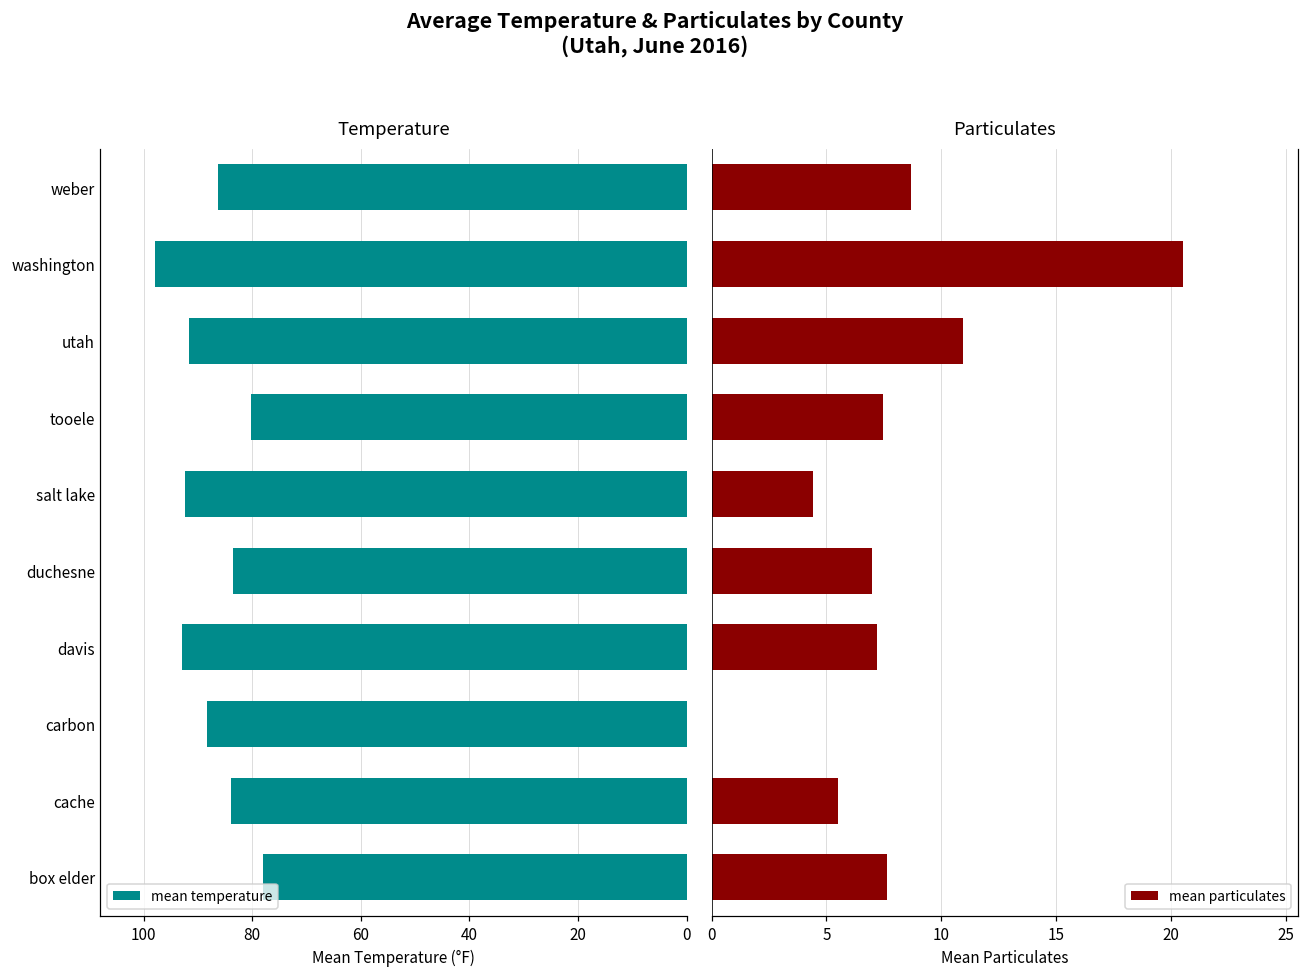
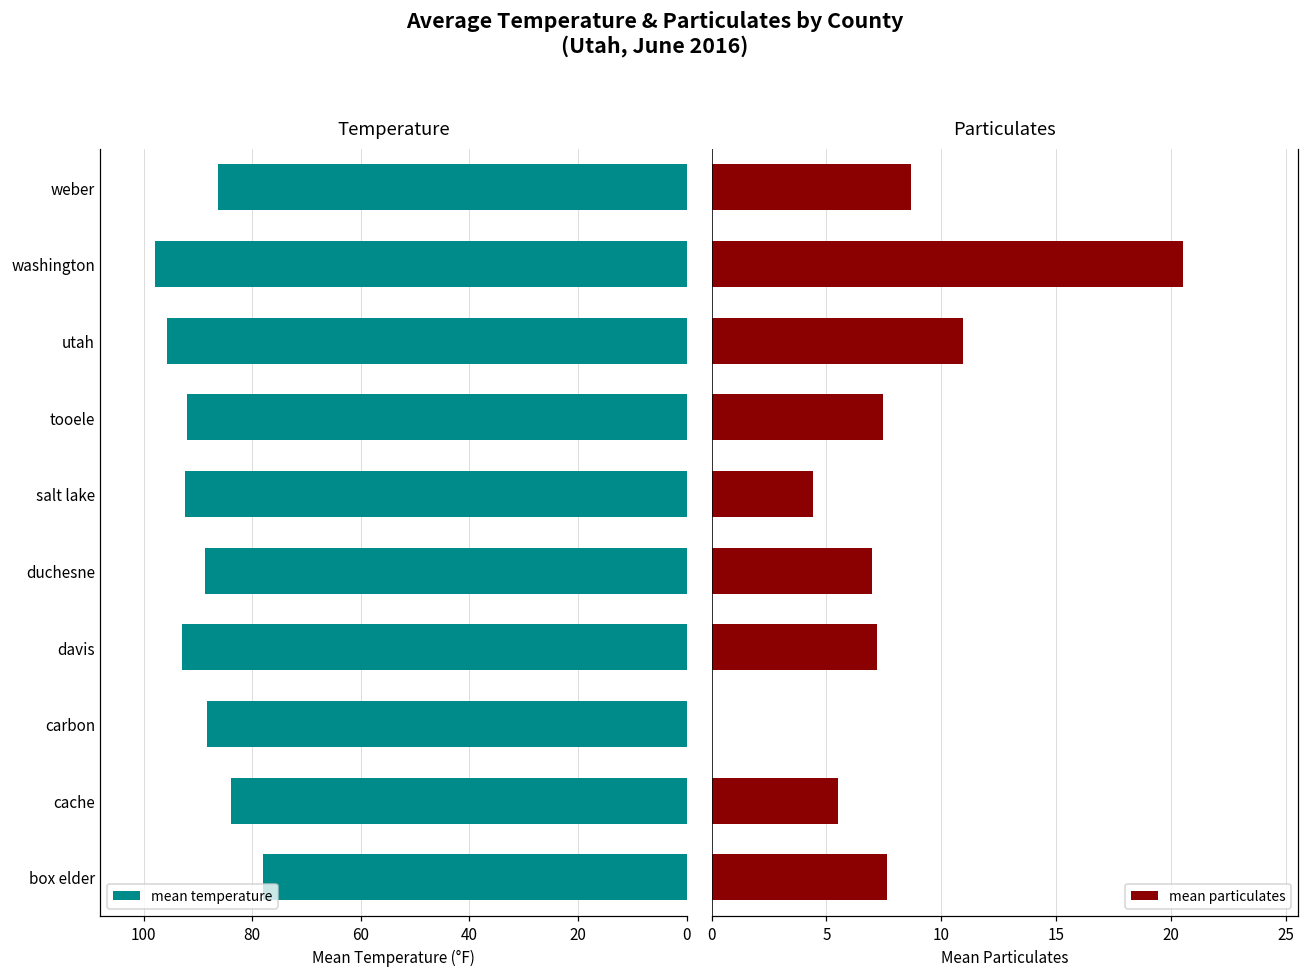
Temperature, utah: 92 -> 96
Temperature, tooele: 80 -> 92
Temperature, duchesne: 83 -> 89
